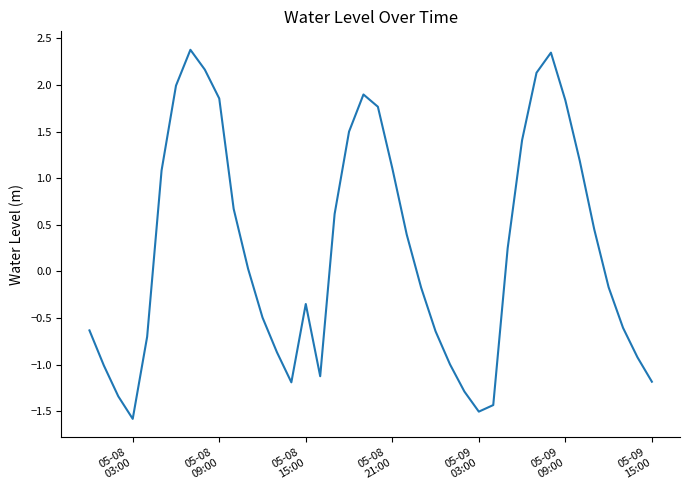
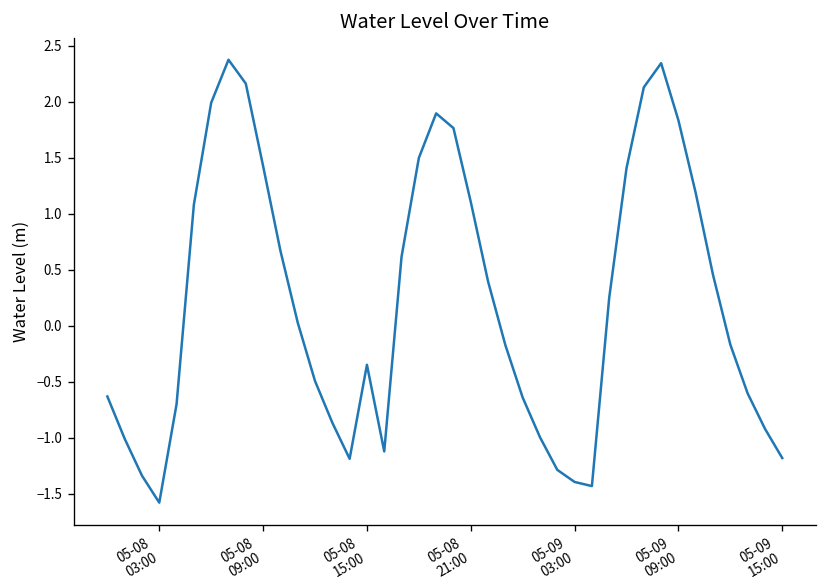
05-08 09:00: 1.9 -> 1.4
05-09 03:00: -1.5 -> -1.4
